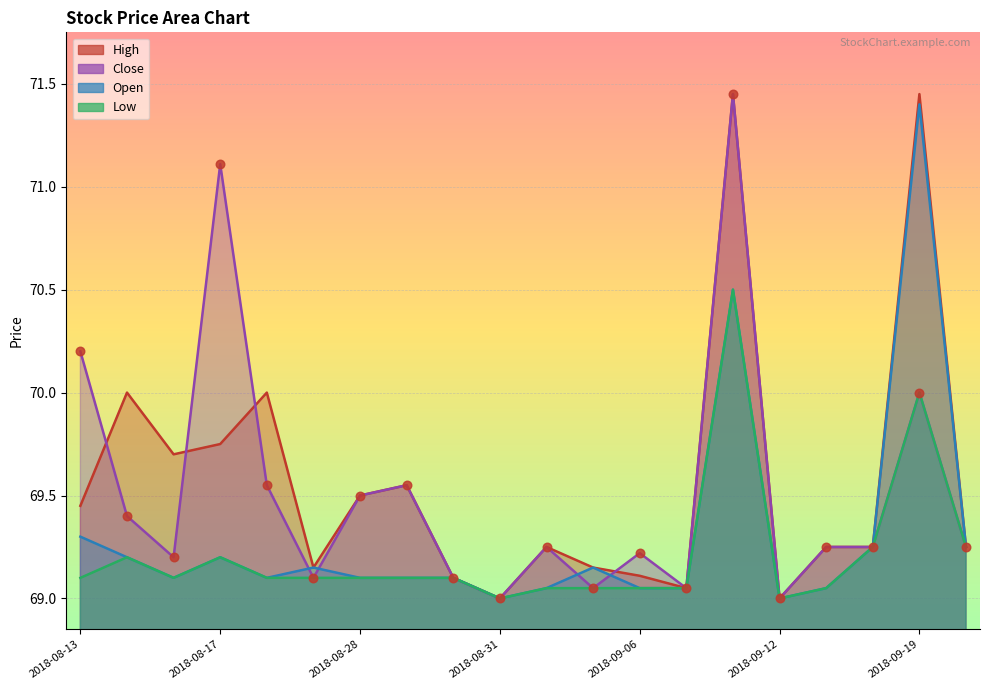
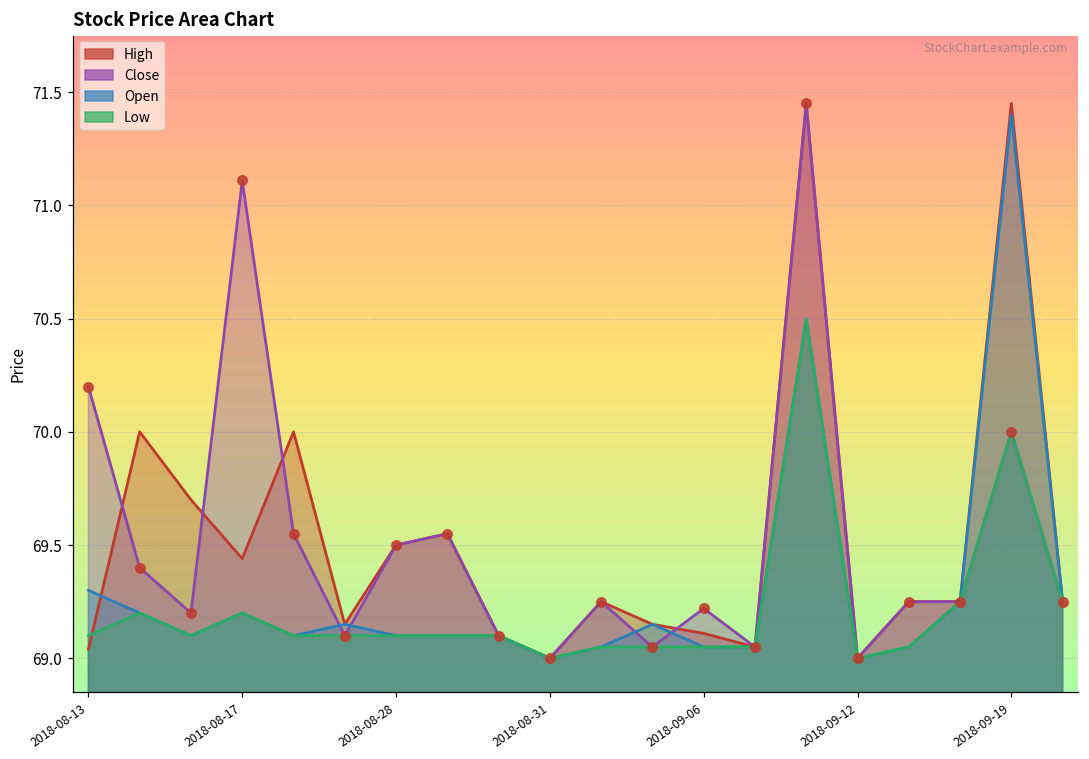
High, 2018-08-13: 69.45 -> 69.04
High, 2018-08-17: 69.75 -> 69.44
